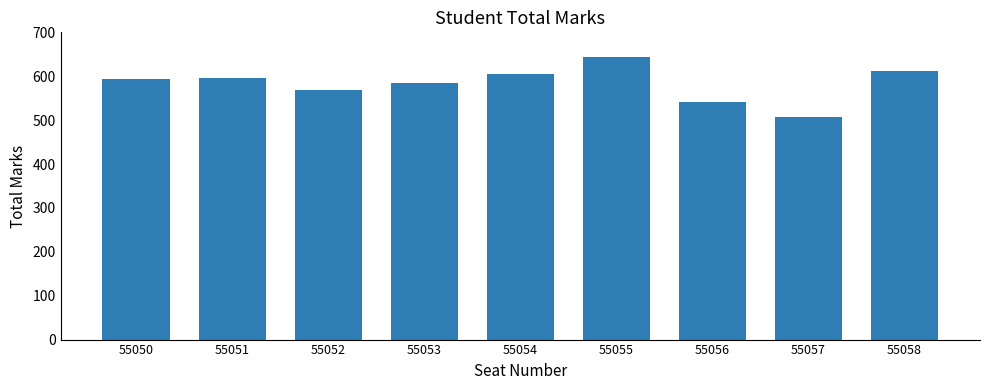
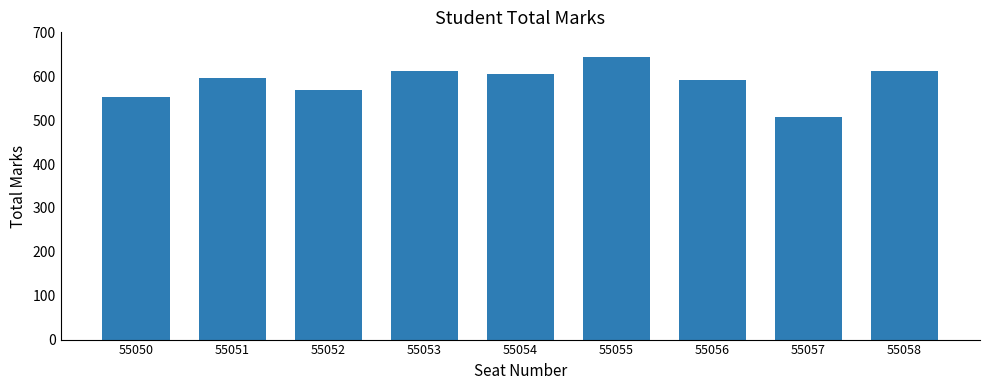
55050: 590 -> 550
55053: 580 -> 610
55056: 540 -> 590
